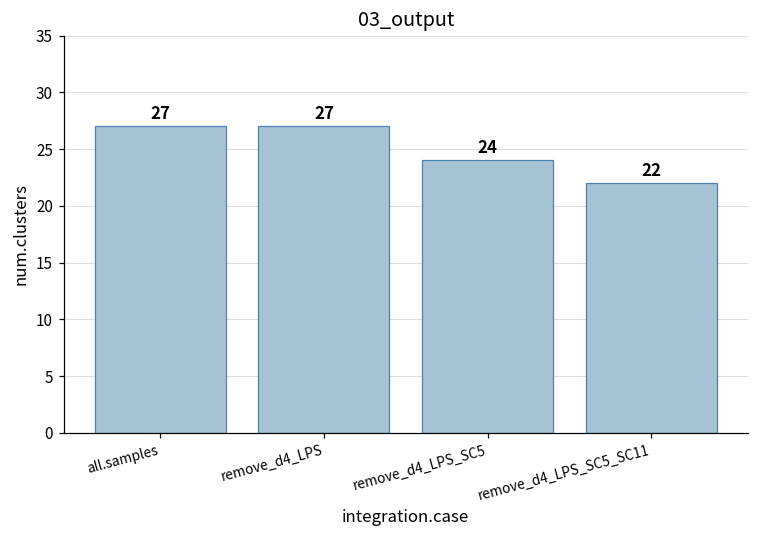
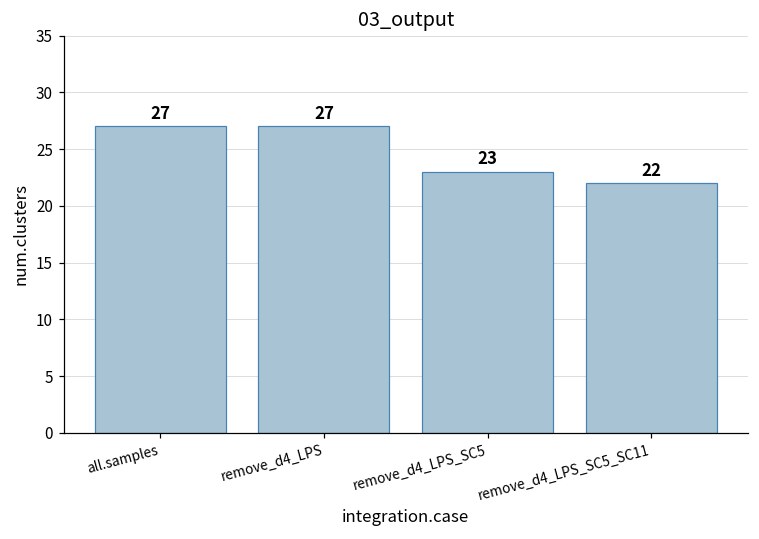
remove_d4_LPS_SC5: 24 -> 23
